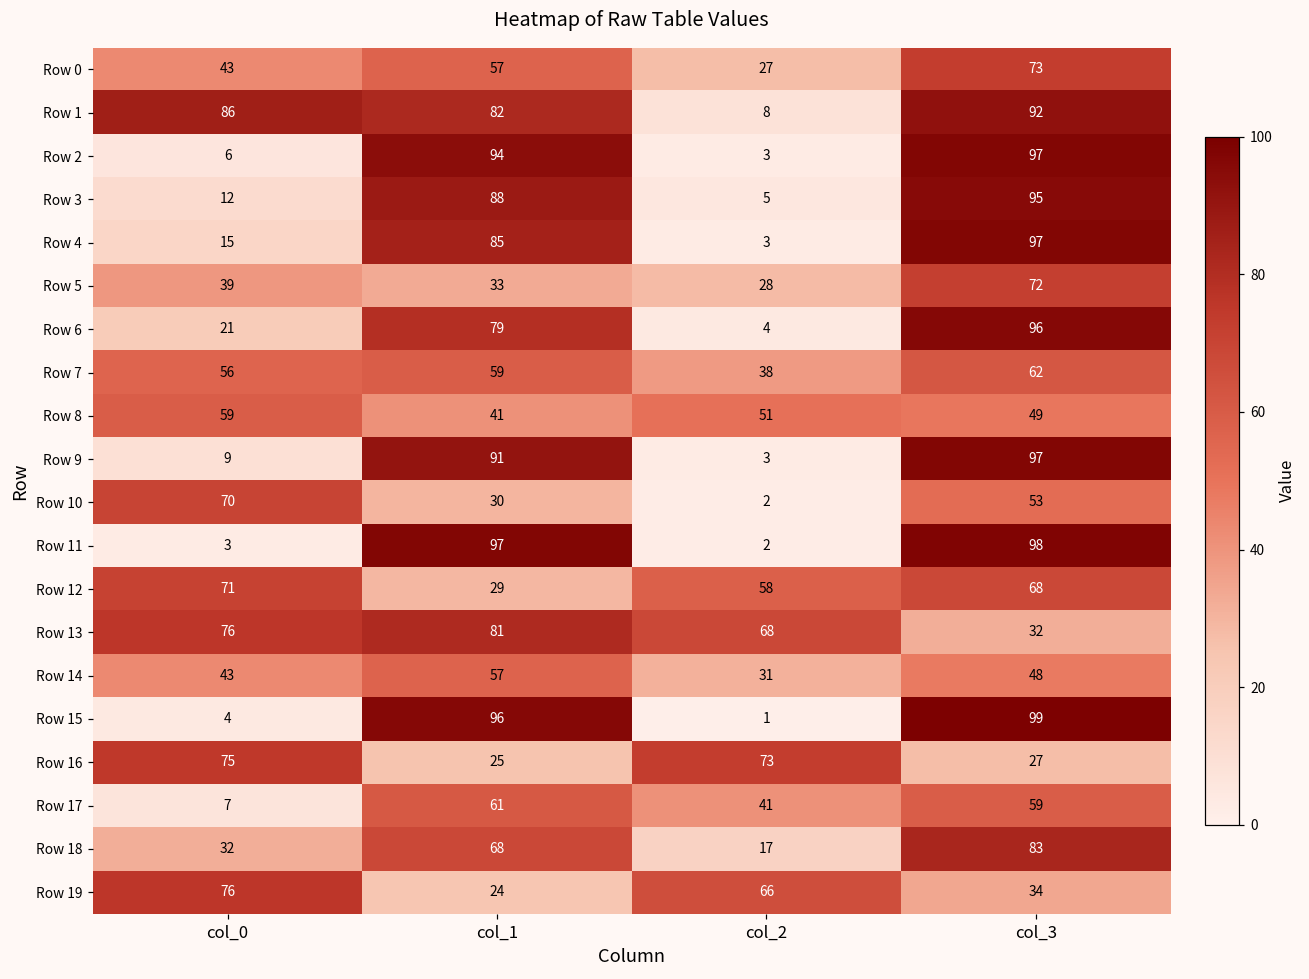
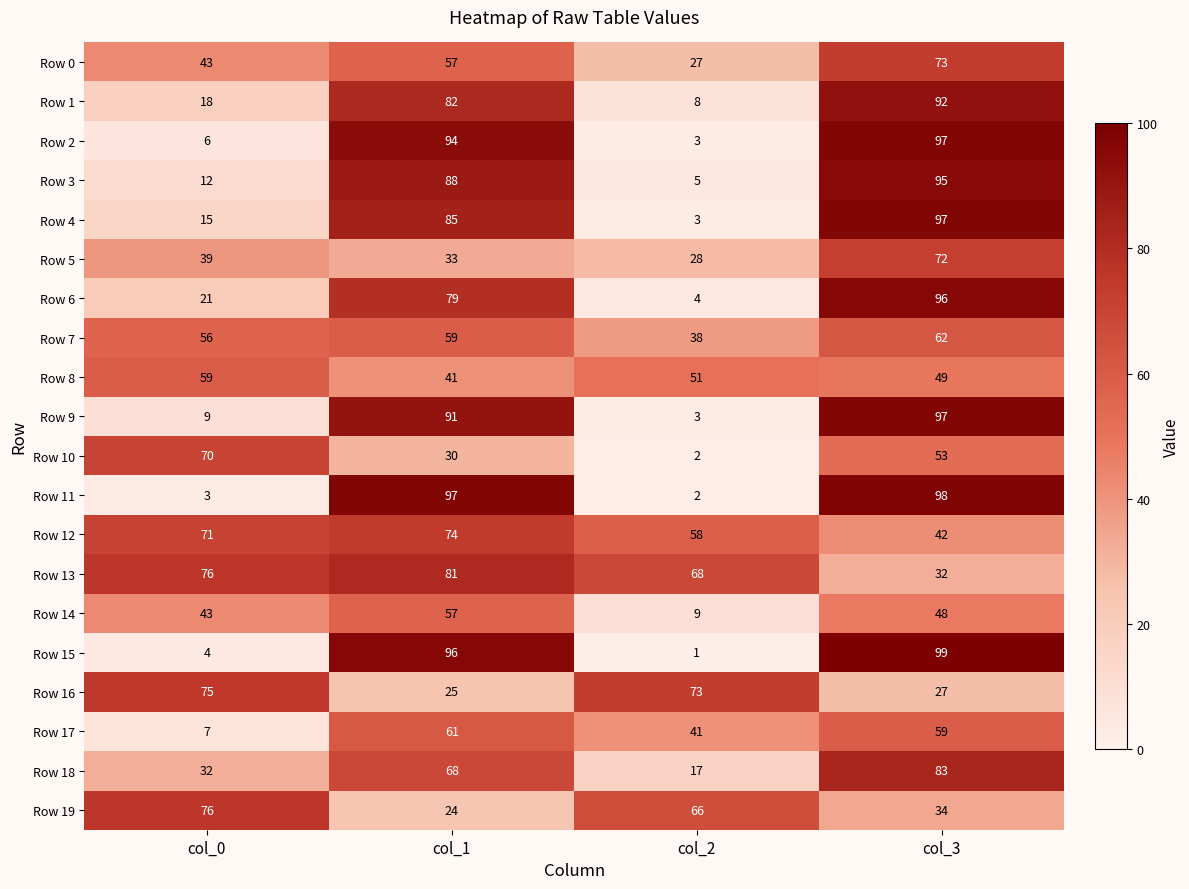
Row 1, col_0: 86 -> 18
Row 12, col_1: 29 -> 74
Row 12, col_3: 68 -> 42
Row 14, col_2: 31 -> 9
